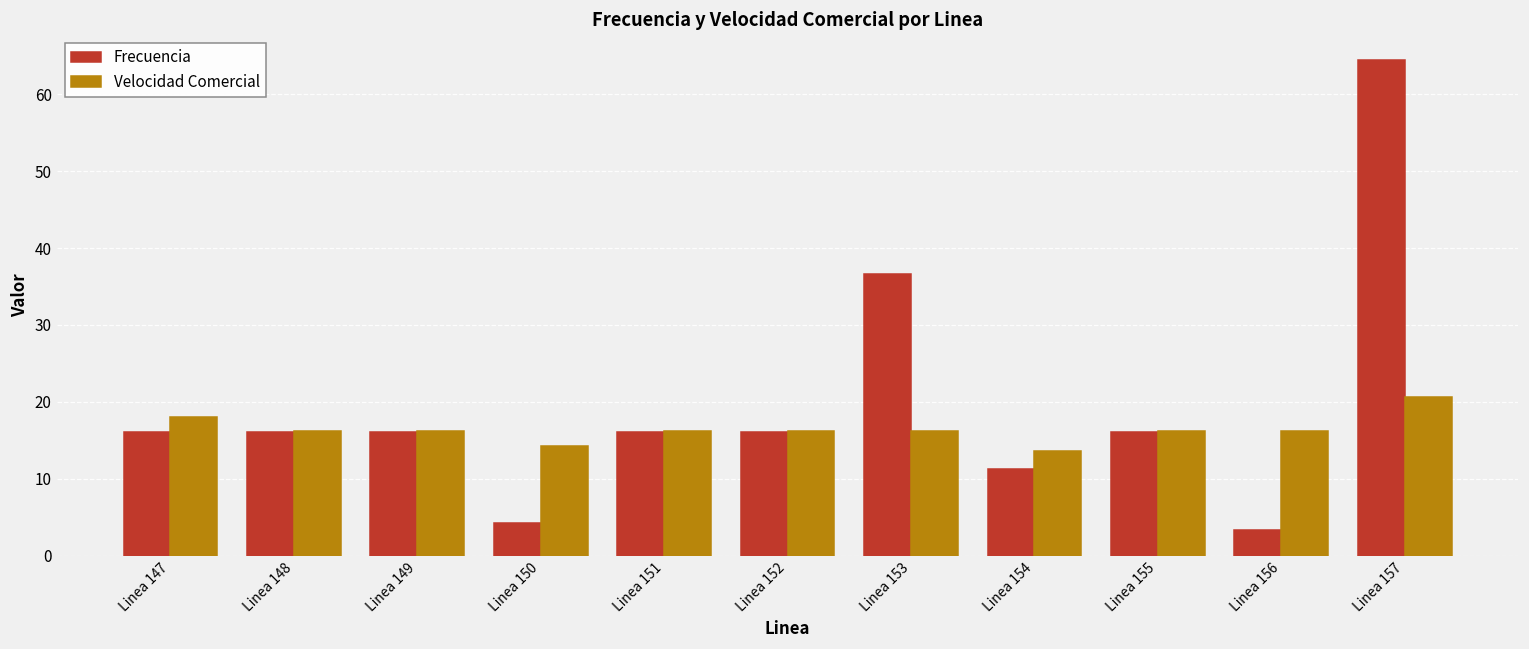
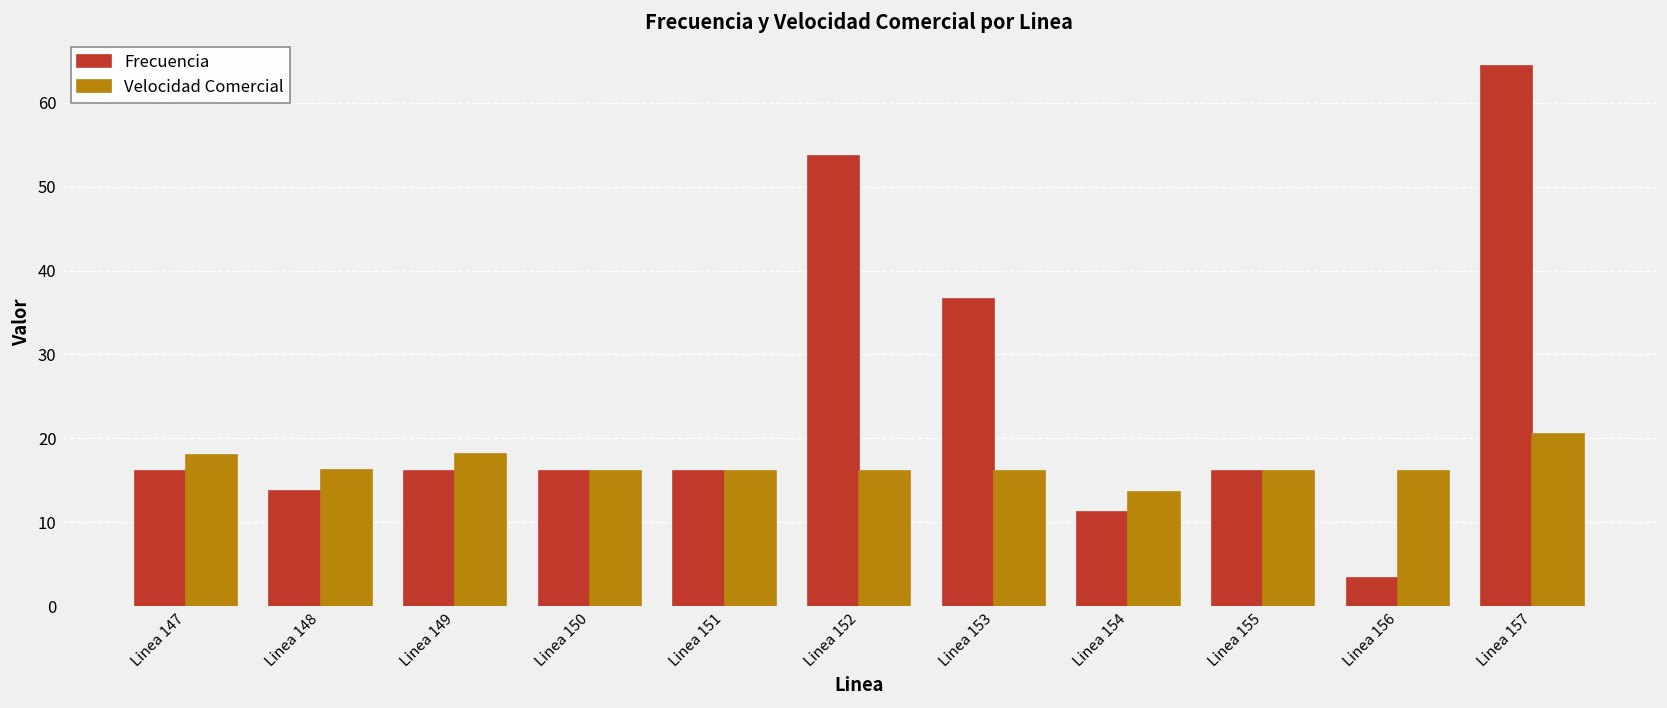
Frecuencia, Linea 148: 16 -> 14
Velocidad Comercial, Linea 149: 16 -> 18
Frecuencia, Linea 150: 4 -> 16
Velocidad Comercial, Linea 150: 14 -> 16
Frecuencia, Linea 152: 16 -> 54
